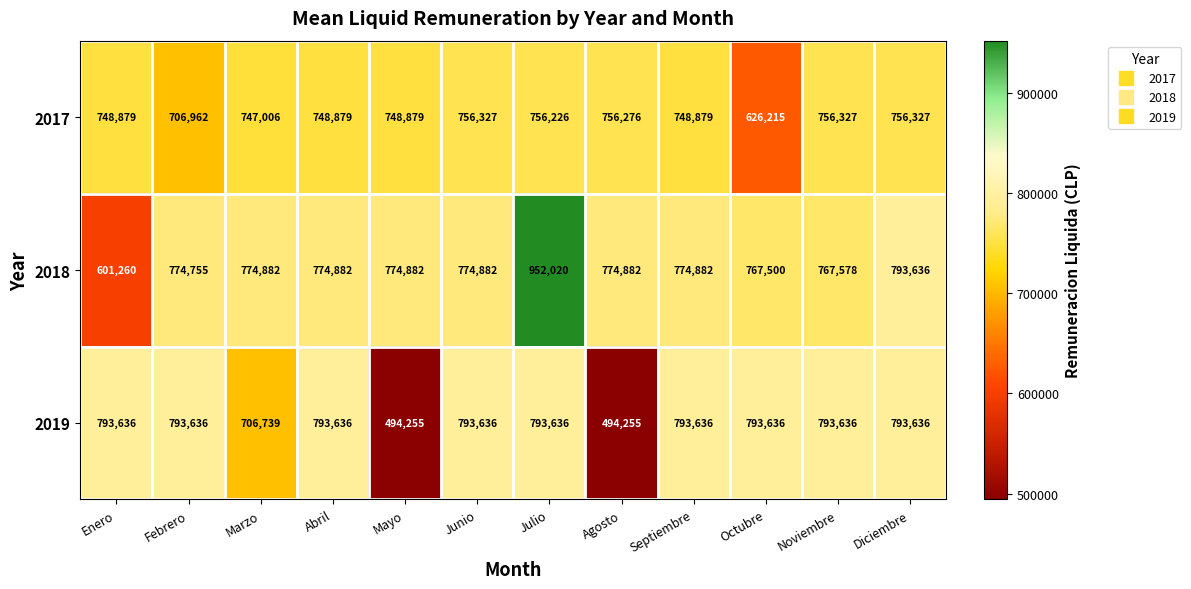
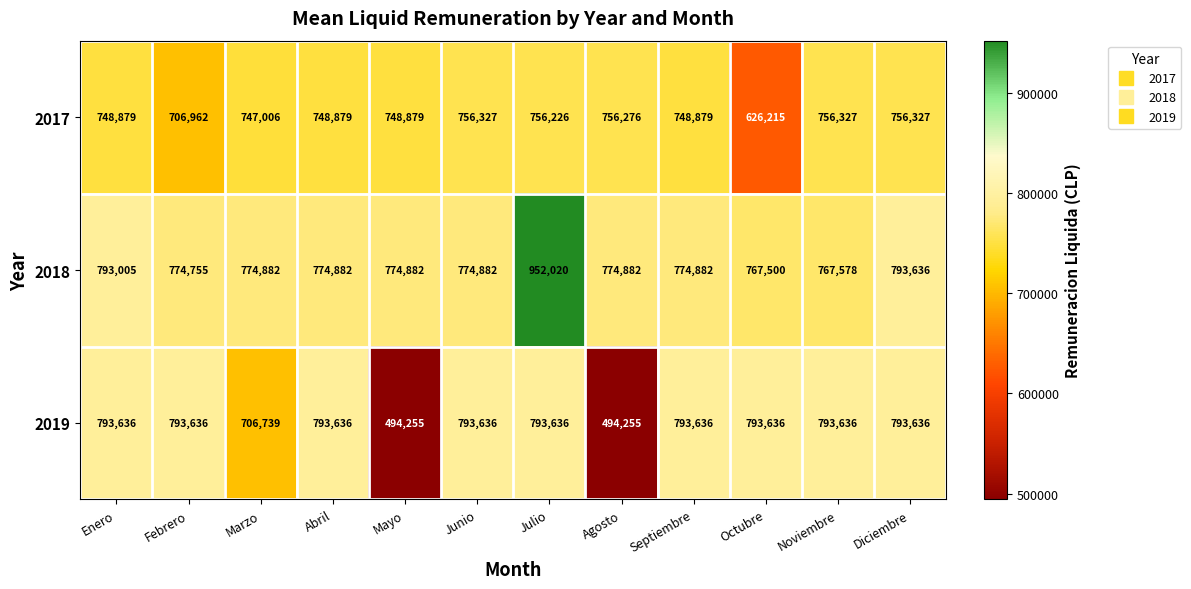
2018, Enero: 601,260 -> 793,005
